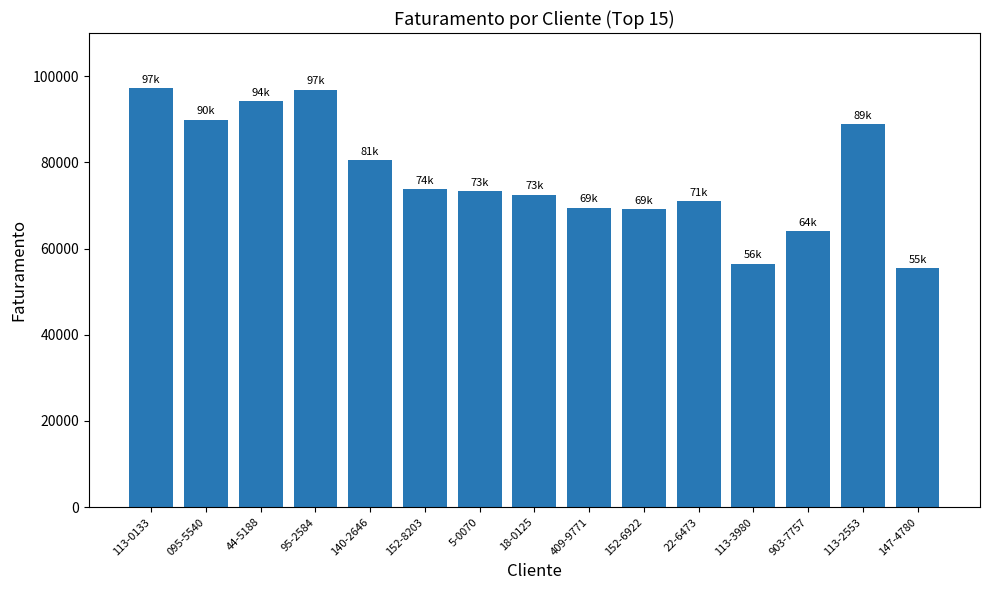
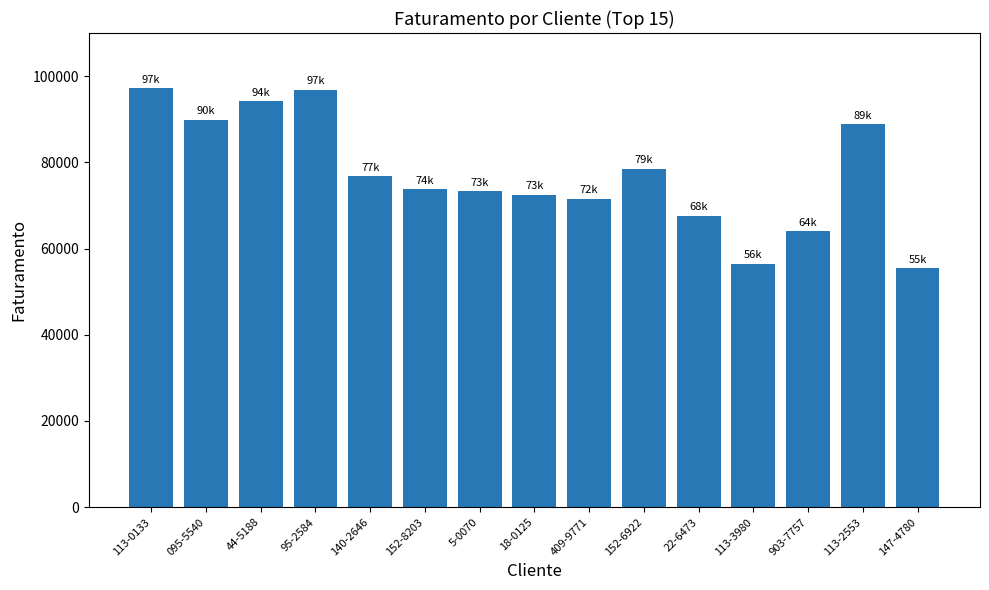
140-2646: 81k -> 77k
409-9771: 69k -> 72k
152-6922: 69k -> 79k
22-6473: 71k -> 68k
